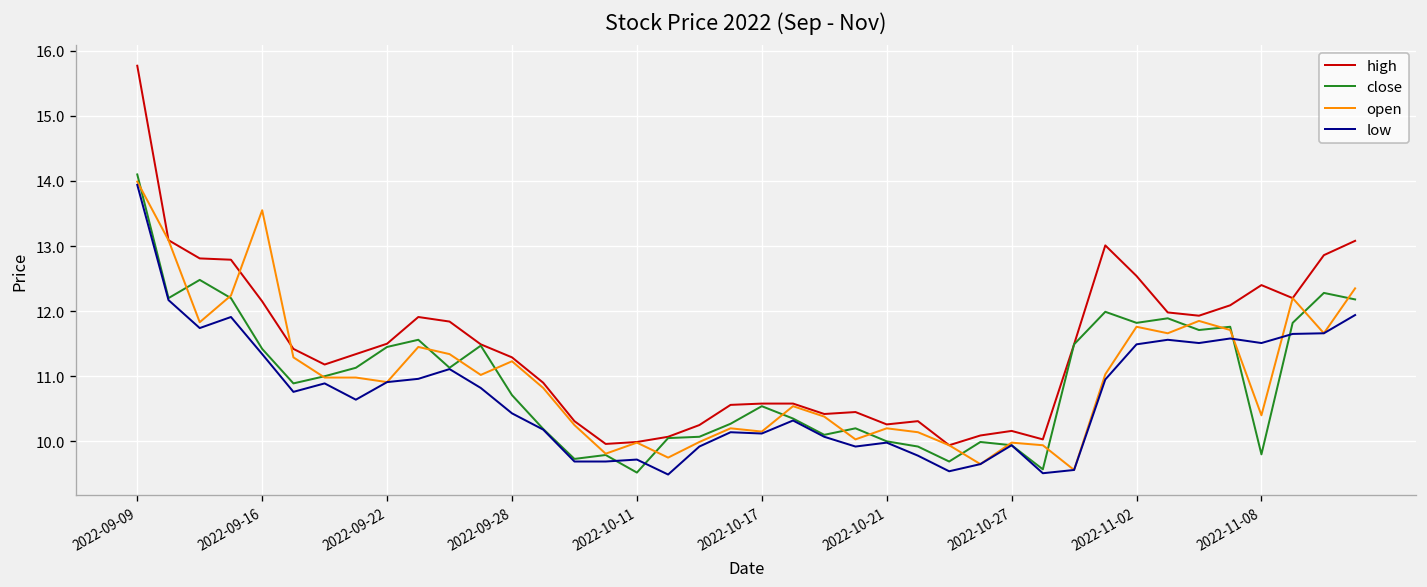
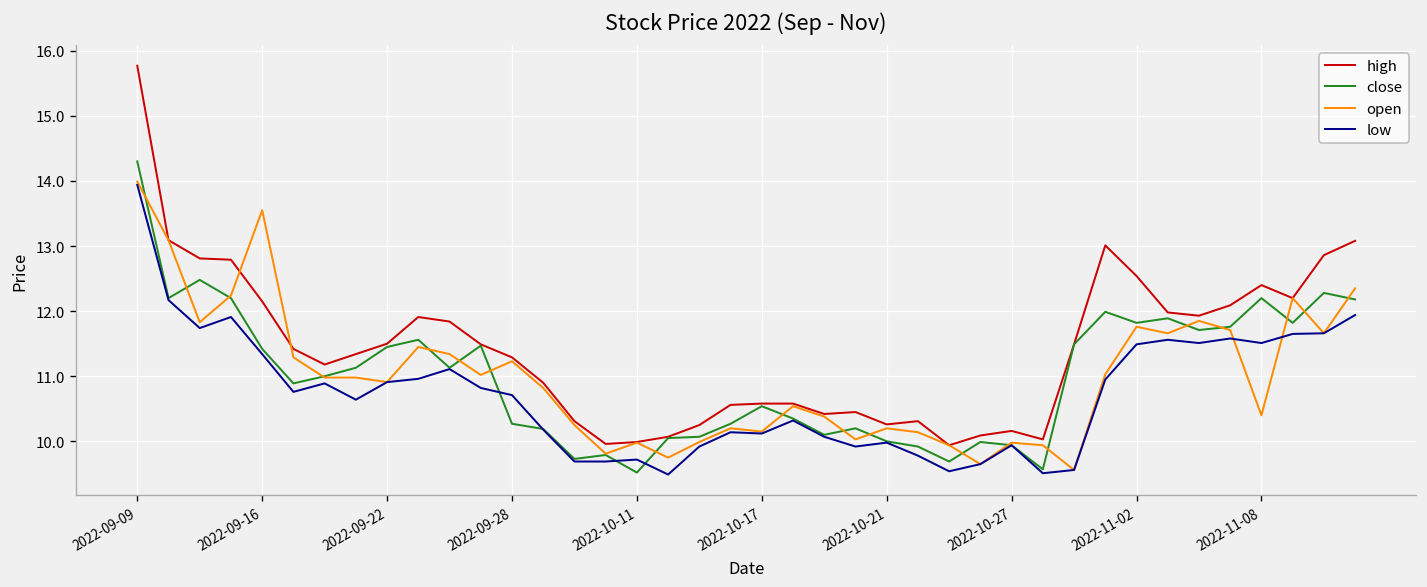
close, 2022-09-09: 14.1 -> 14.3
close, 2022-09-28: 10.7 -> 10.3
low, 2022-09-28: 10.4 -> 10.7
close, 2022-11-08: 9.8 -> 12.2
